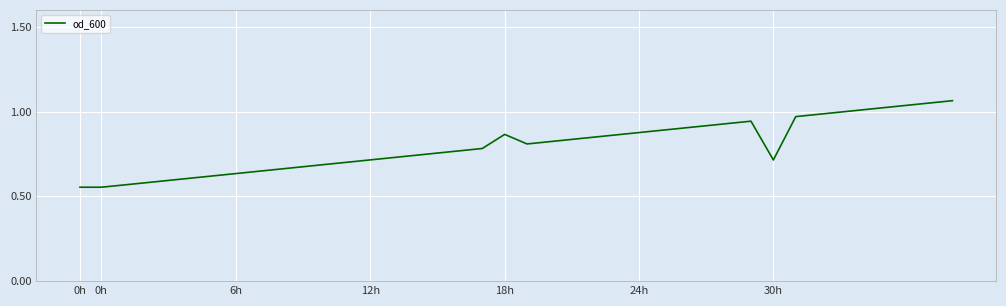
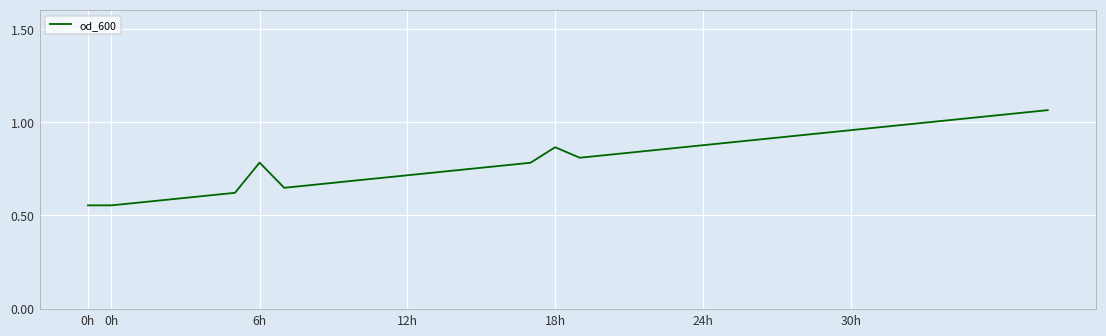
6h: 0.63 -> 0.78
30h: 0.71 -> 0.96
